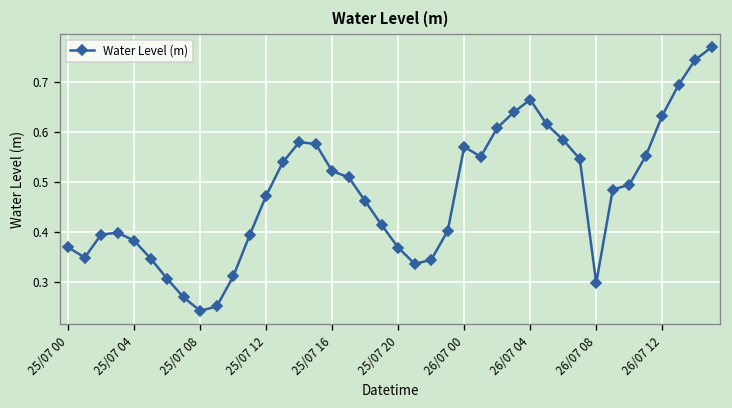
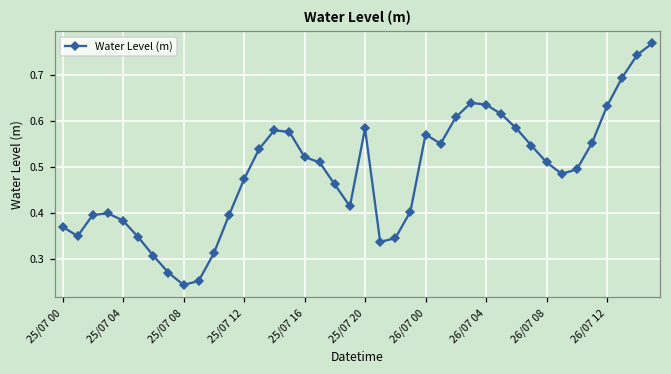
25/07 20: 0.37 -> 0.58
26/07 04: 0.67 -> 0.64
26/07 08: 0.30 -> 0.51
